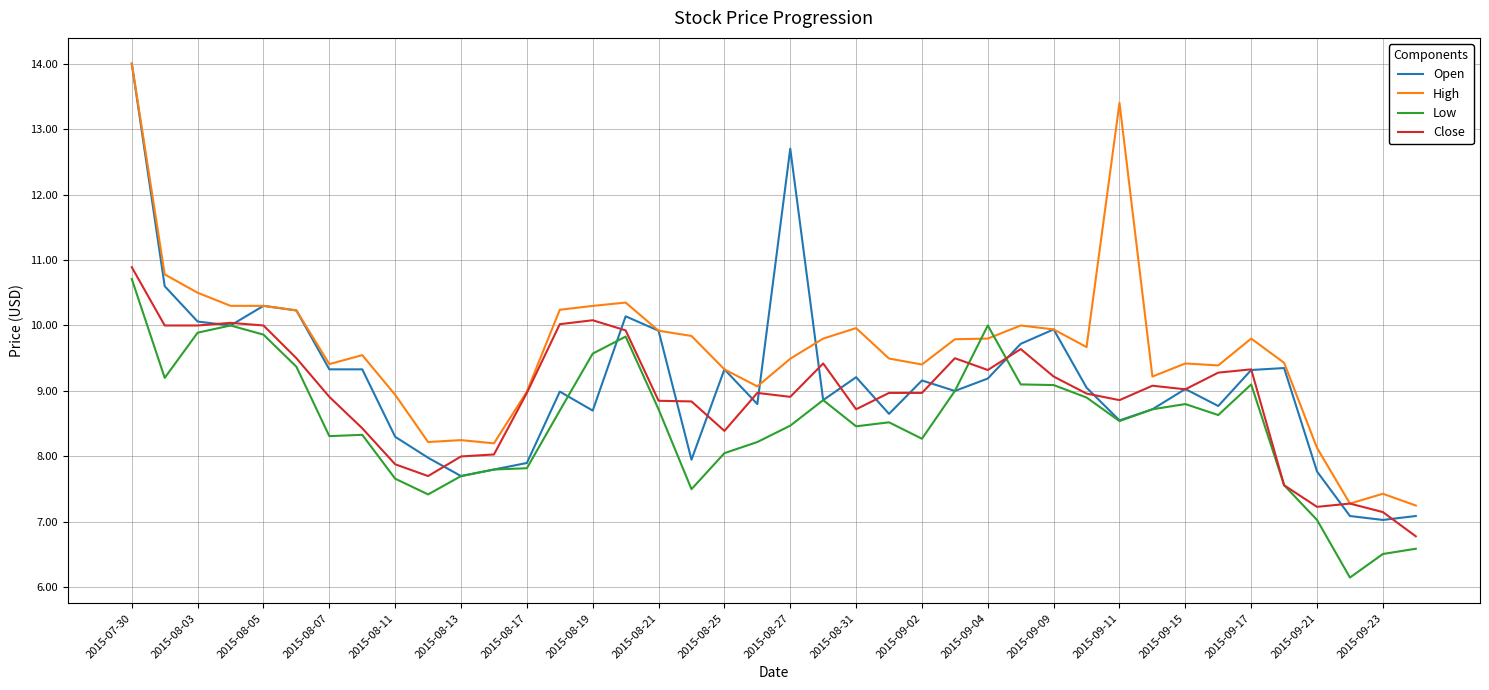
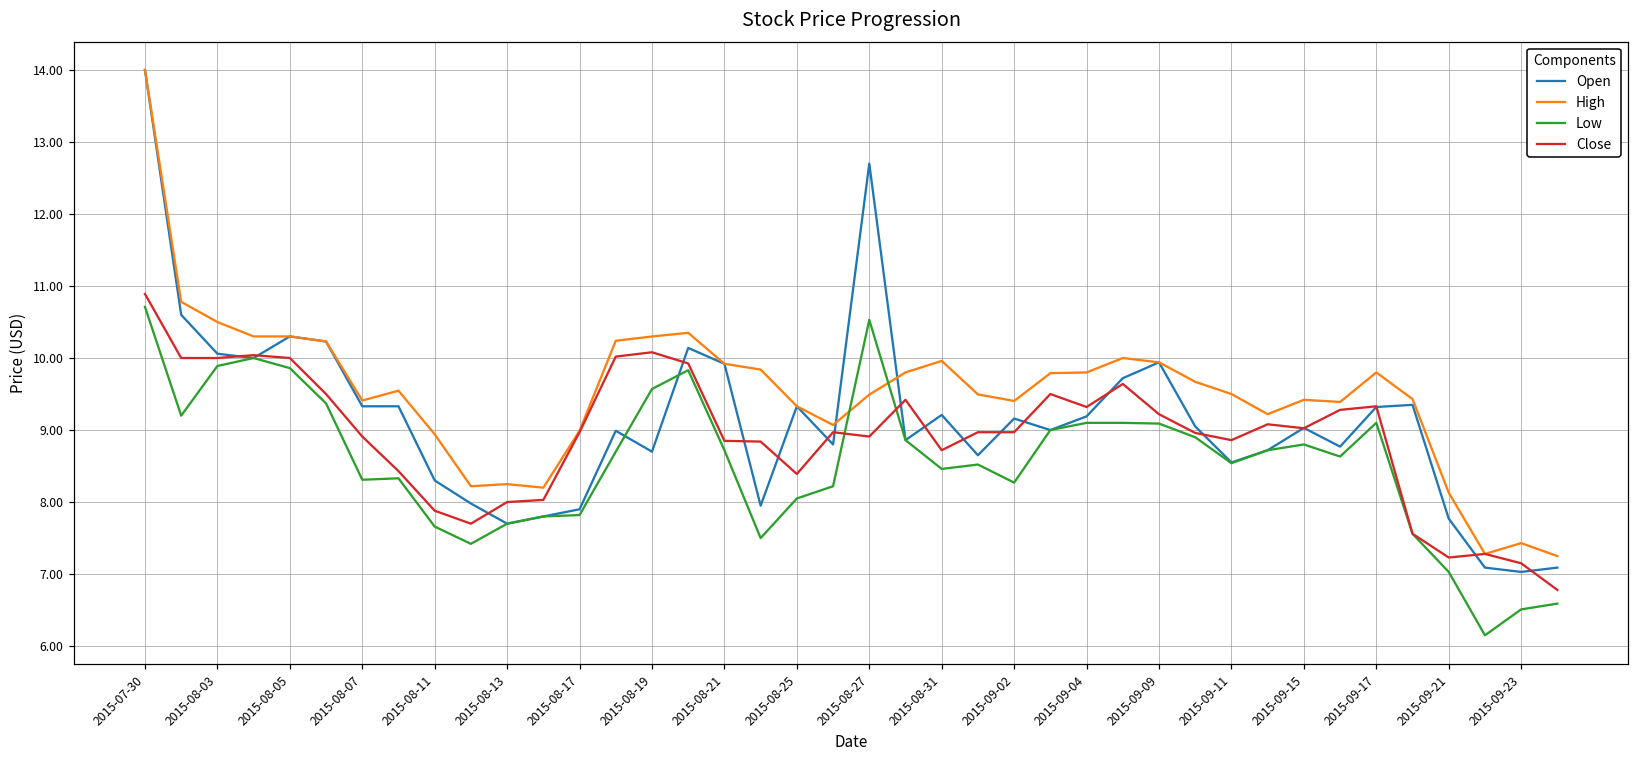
Low, 2015-08-27: 8.5 -> 10.5
Low, 2015-09-04: 10.0 -> 9.1
High, 2015-09-11: 13.4 -> 9.5
